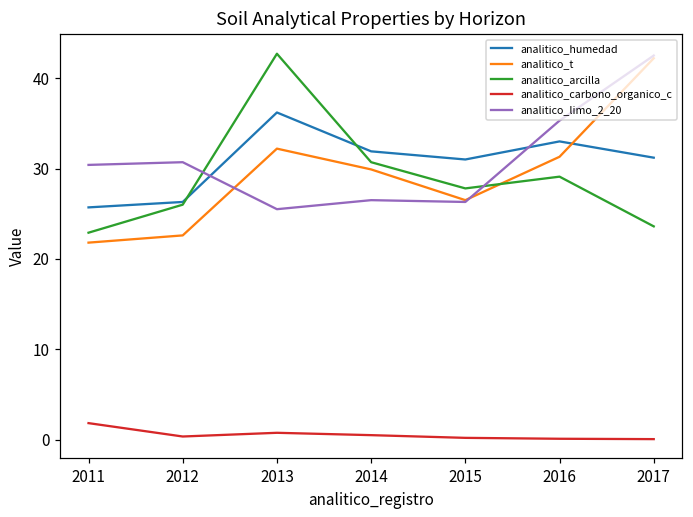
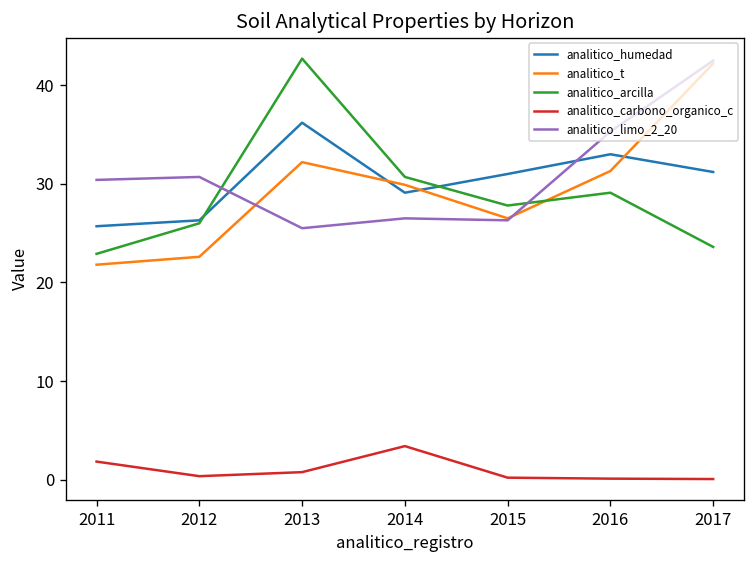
analitico_humedad, 2014: 32 -> 29
analitico_carbono_organico_c, 2014: 1 -> 3
